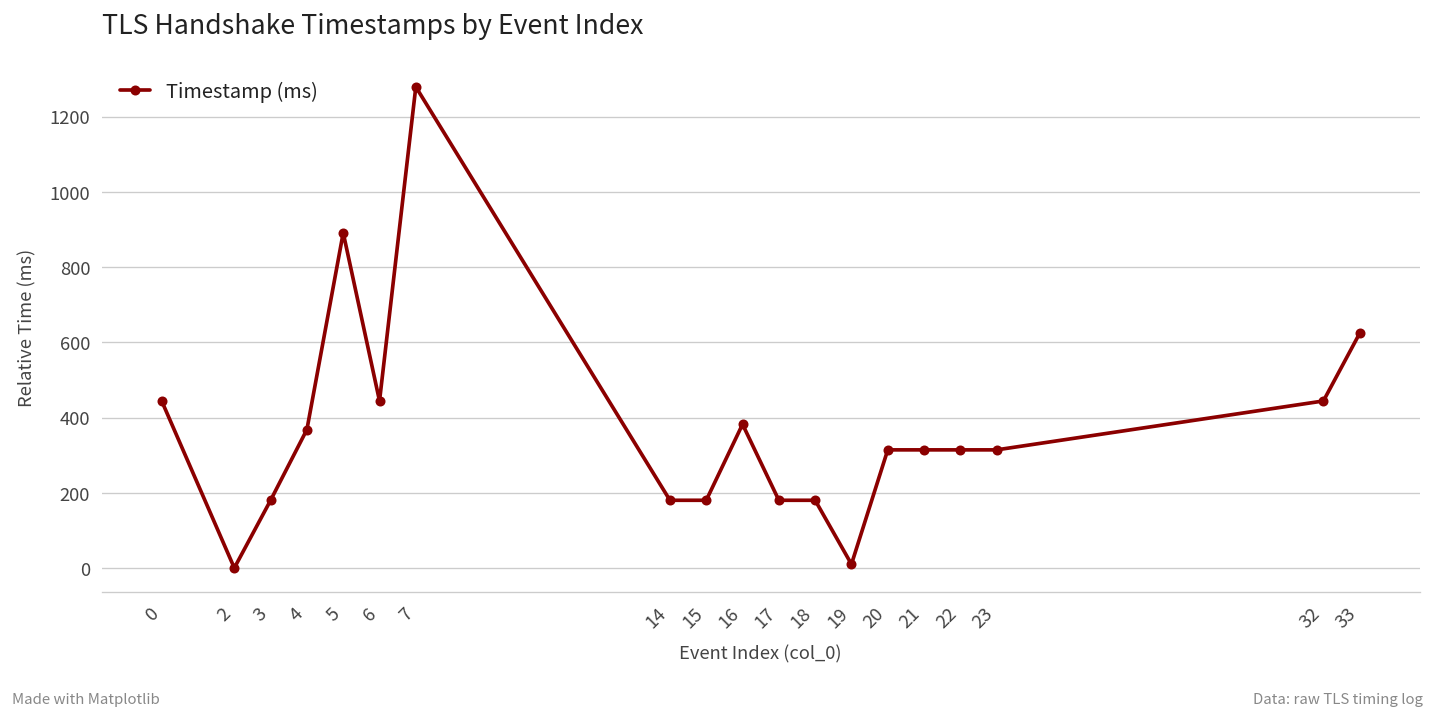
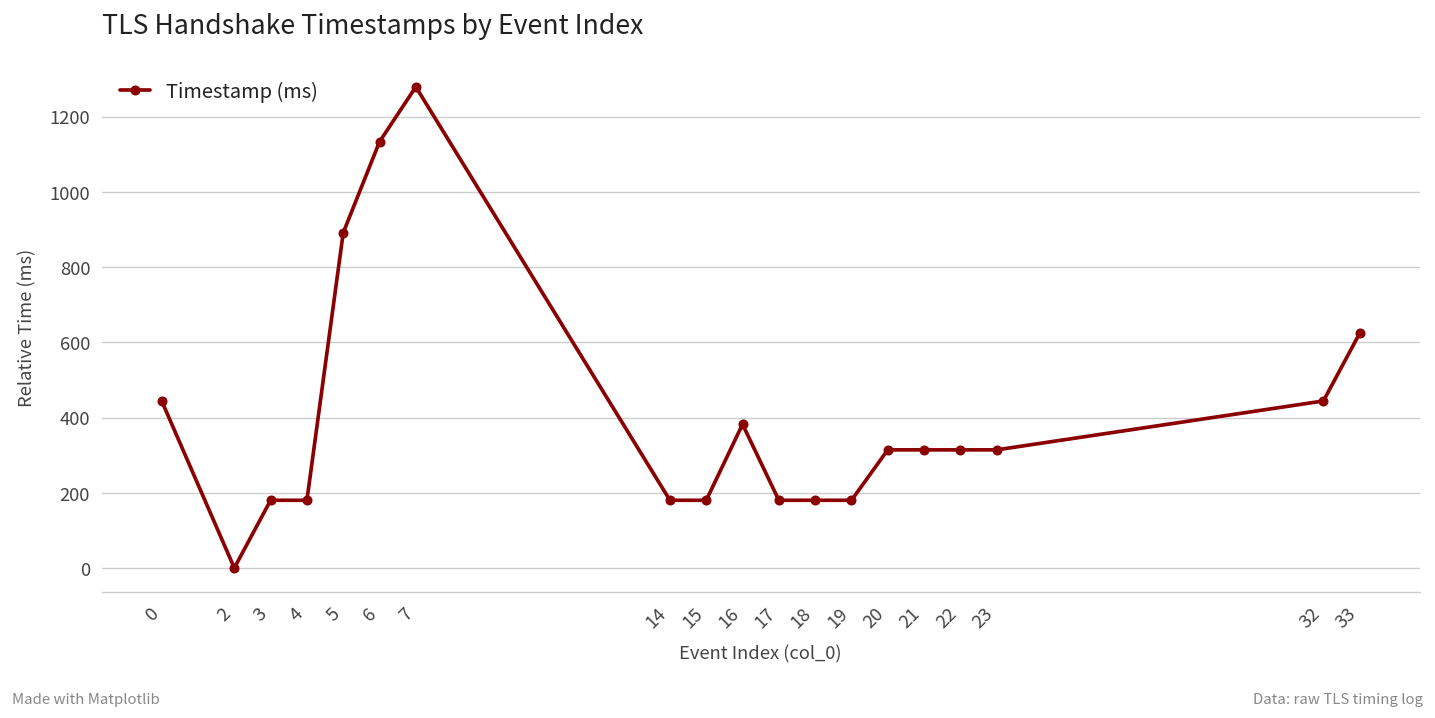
4: 370 -> 180
6: 440 -> 1130
19: 10 -> 180
